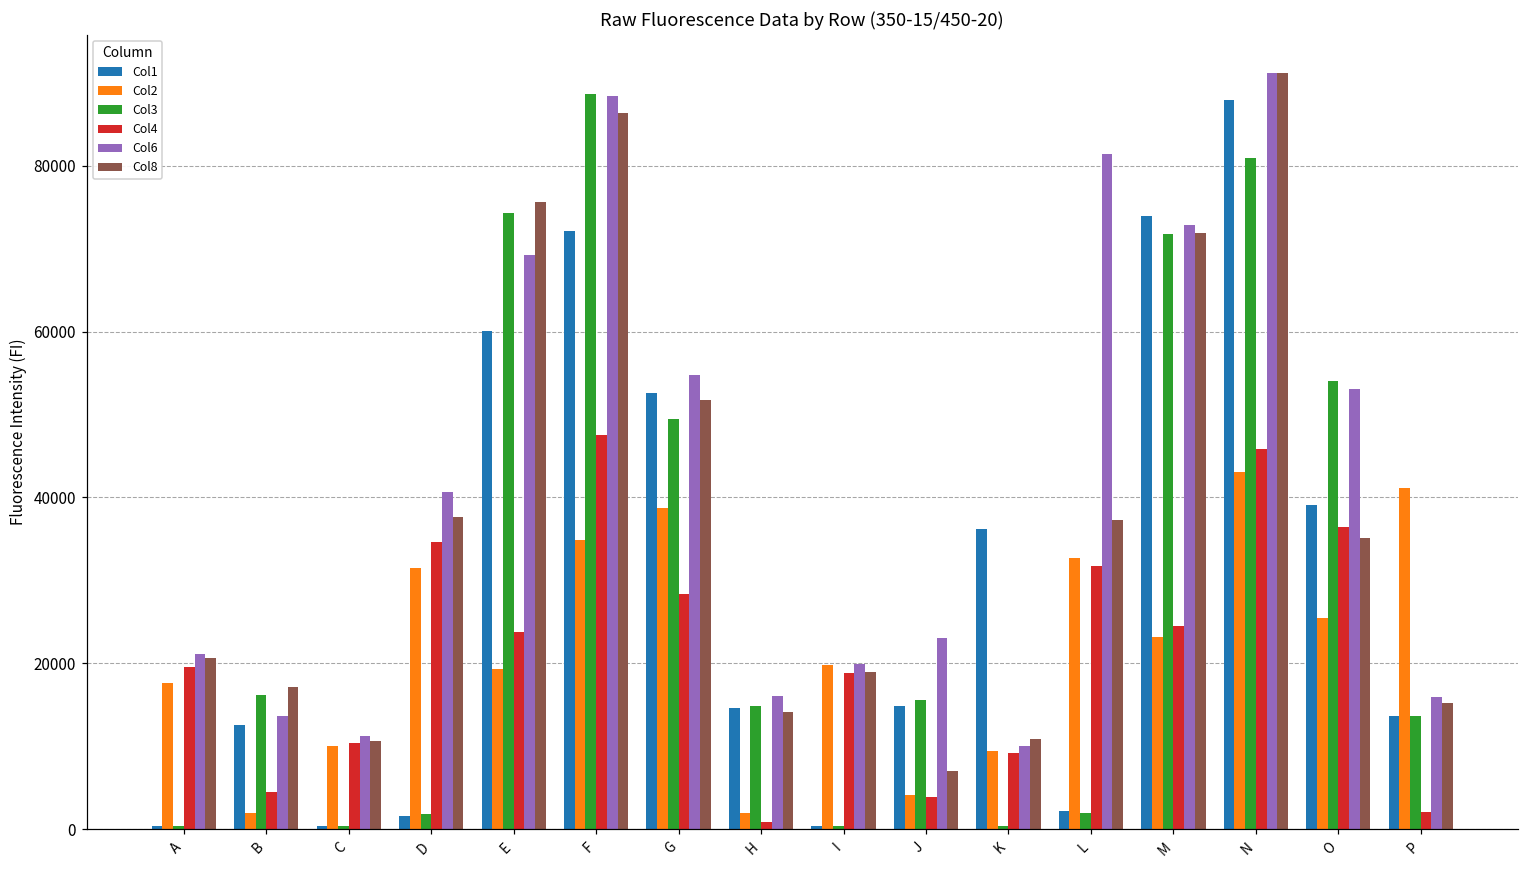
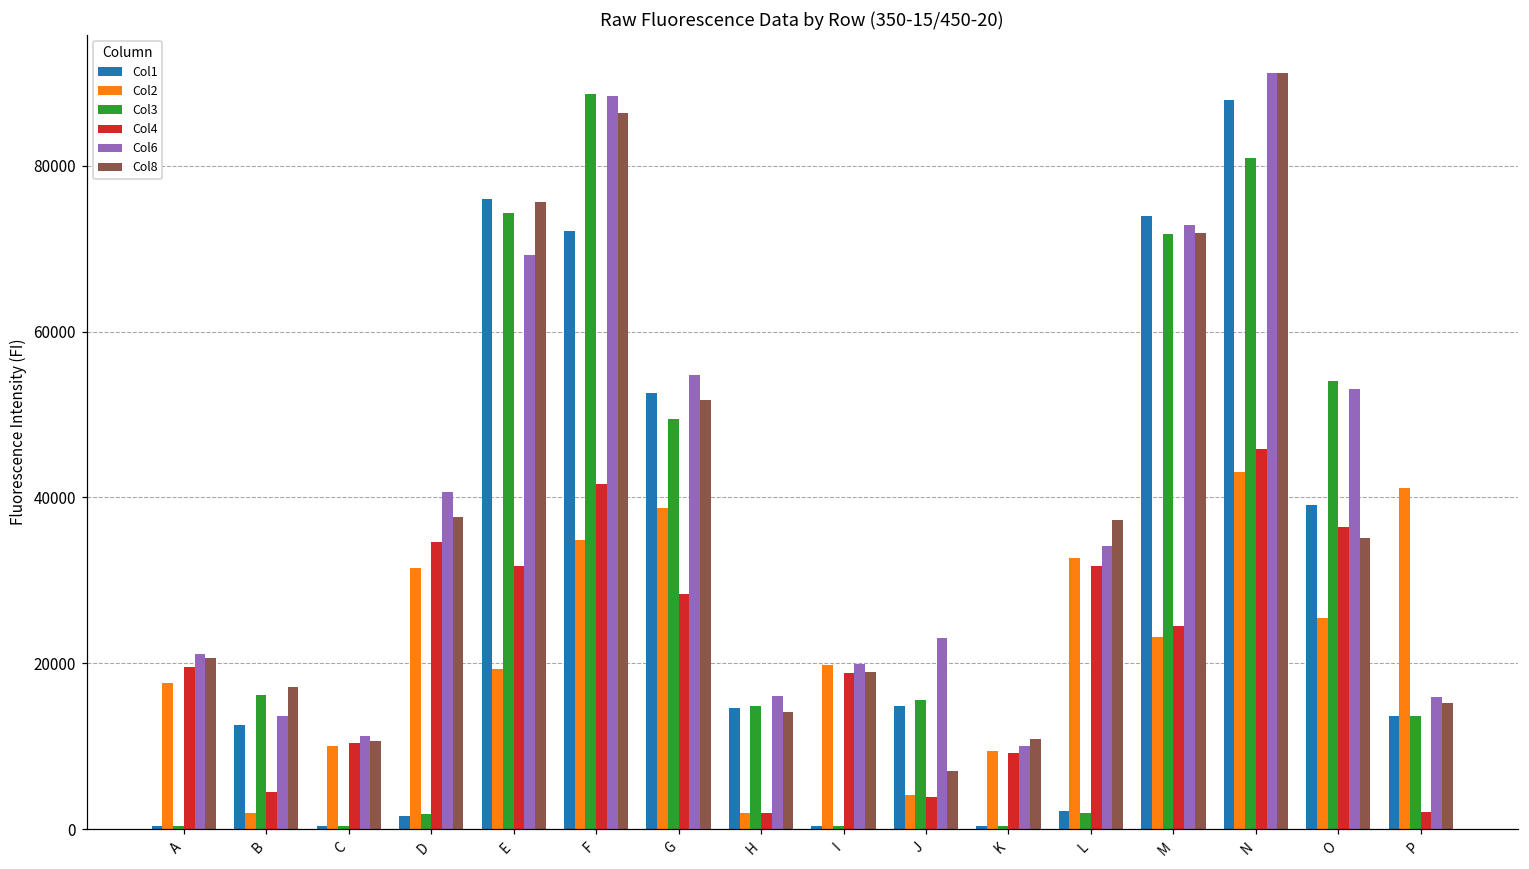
Col1, E: 60000 -> 76000
Col4, E: 24000 -> 32000
Col4, F: 47000 -> 42000
Col4, H: 1000 -> 2000
Col1, K: 36000 -> 0
Col6, L: 81000 -> 34000
